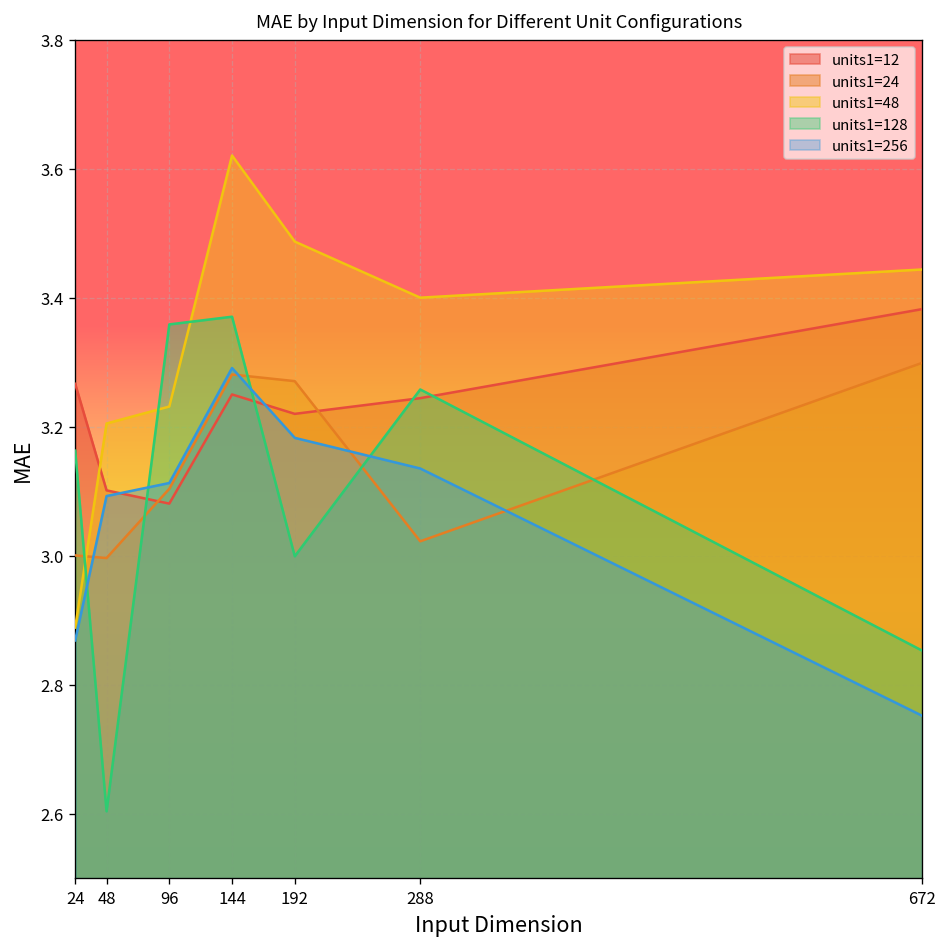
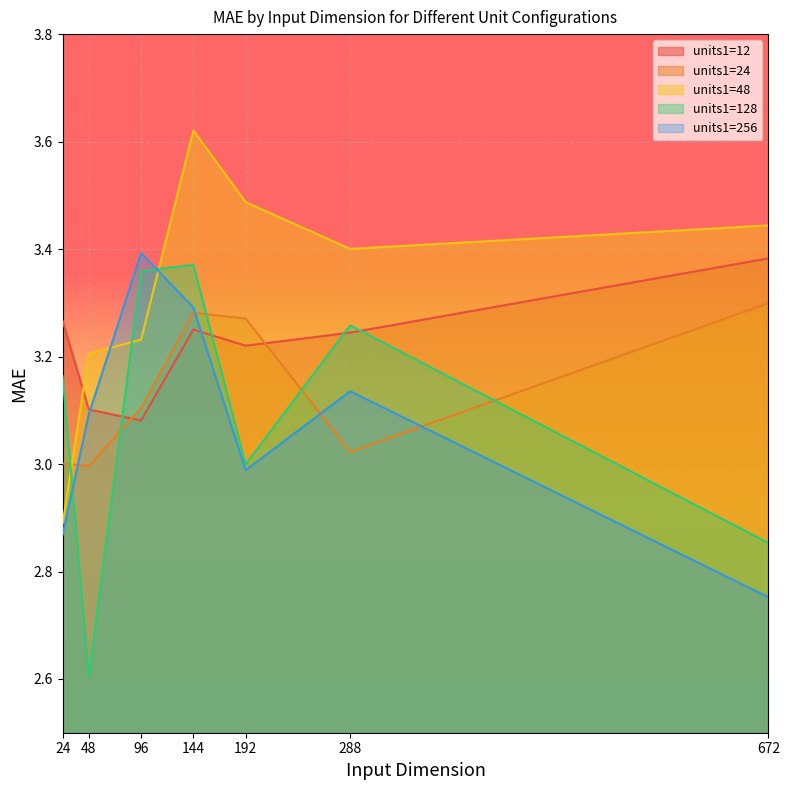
units1=256, 96: 3.11 -> 3.39
units1=256, 192: 3.18 -> 2.99
